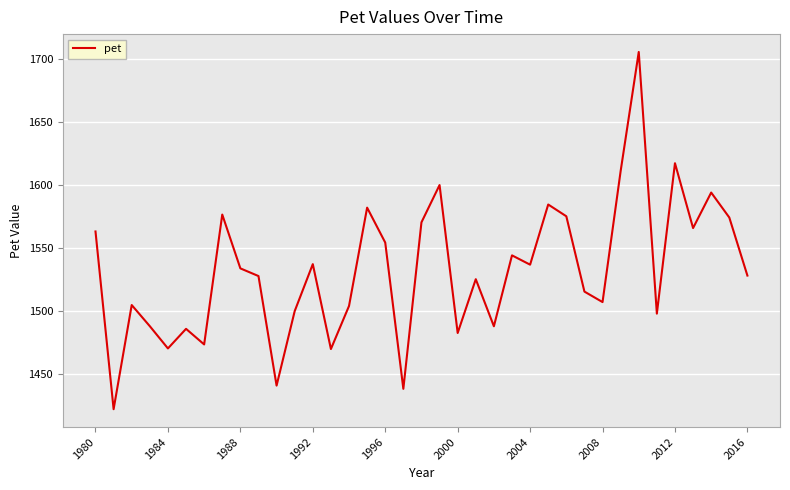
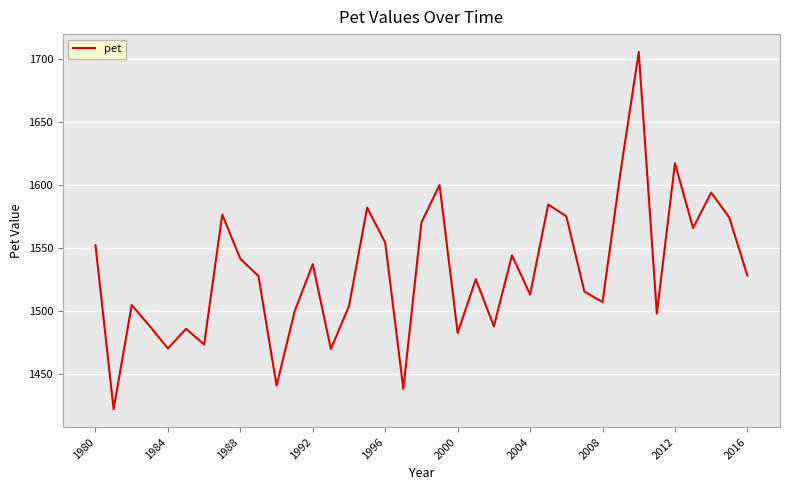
1980: 1563 -> 1552
1988: 1534 -> 1541
2004: 1537 -> 1513
